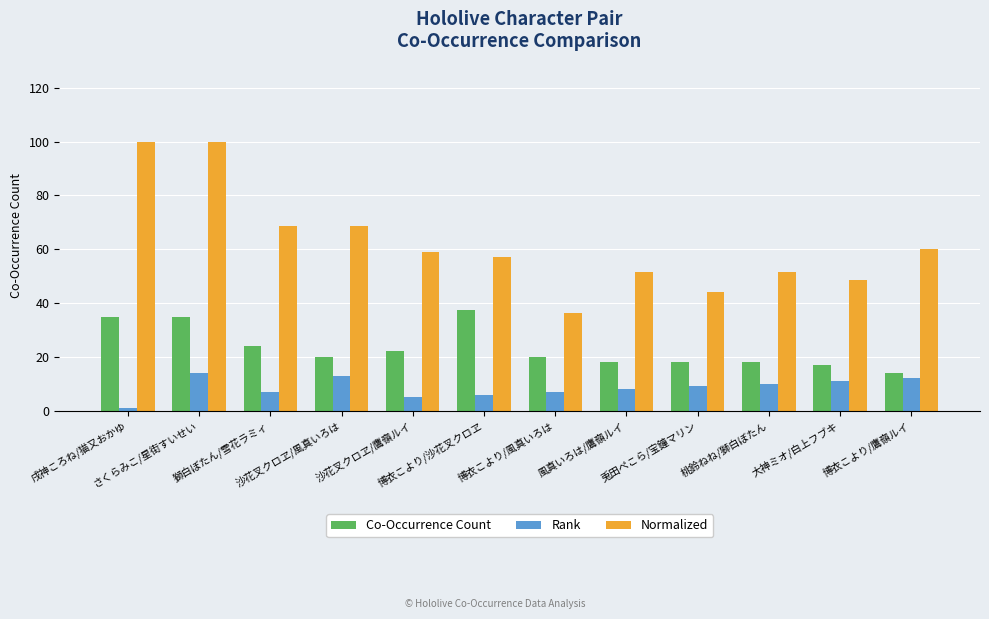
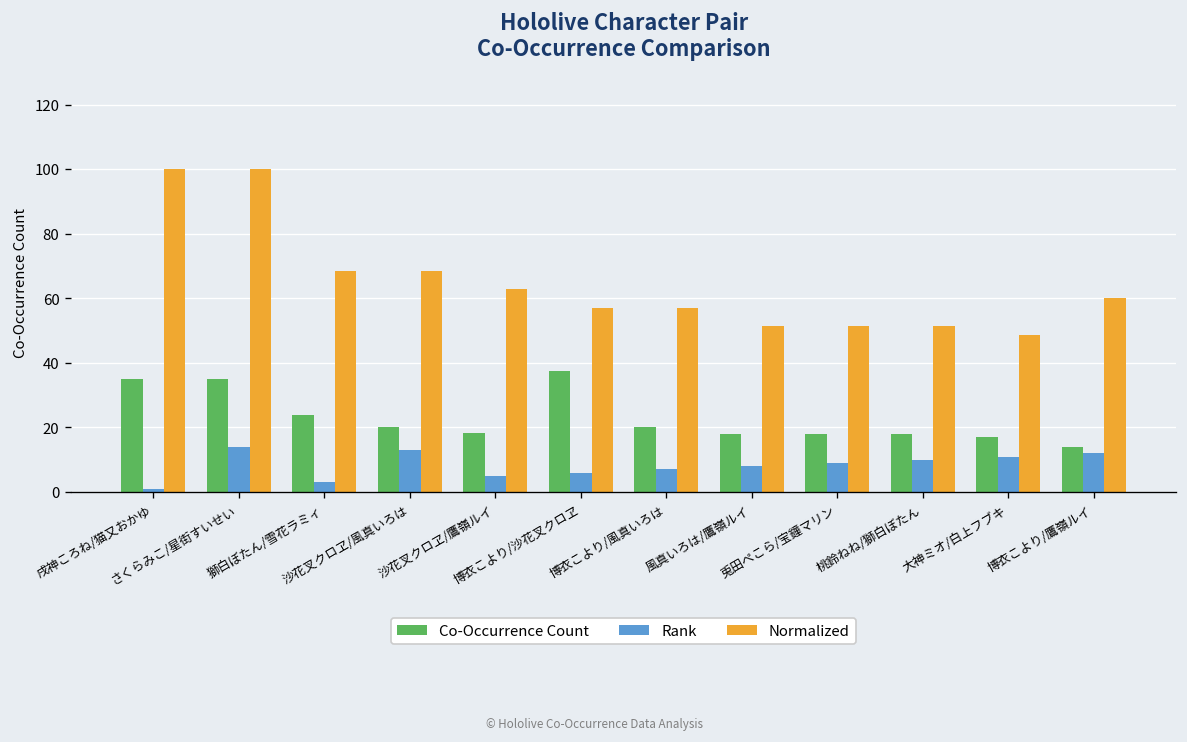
Rank, 獅白ぼたん/雪花ラミィ: 7 -> 3
Co-Occurrence Count, 沙花叉クロヱ/鷹嶺ルイ: 22 -> 18
Normalized, 沙花叉クロヱ/鷹嶺ルイ: 59 -> 63
Normalized, 博衣こより/風真いろは: 36 -> 57
Normalized, 兎田ぺこら/宝鐘マリン: 44 -> 51
